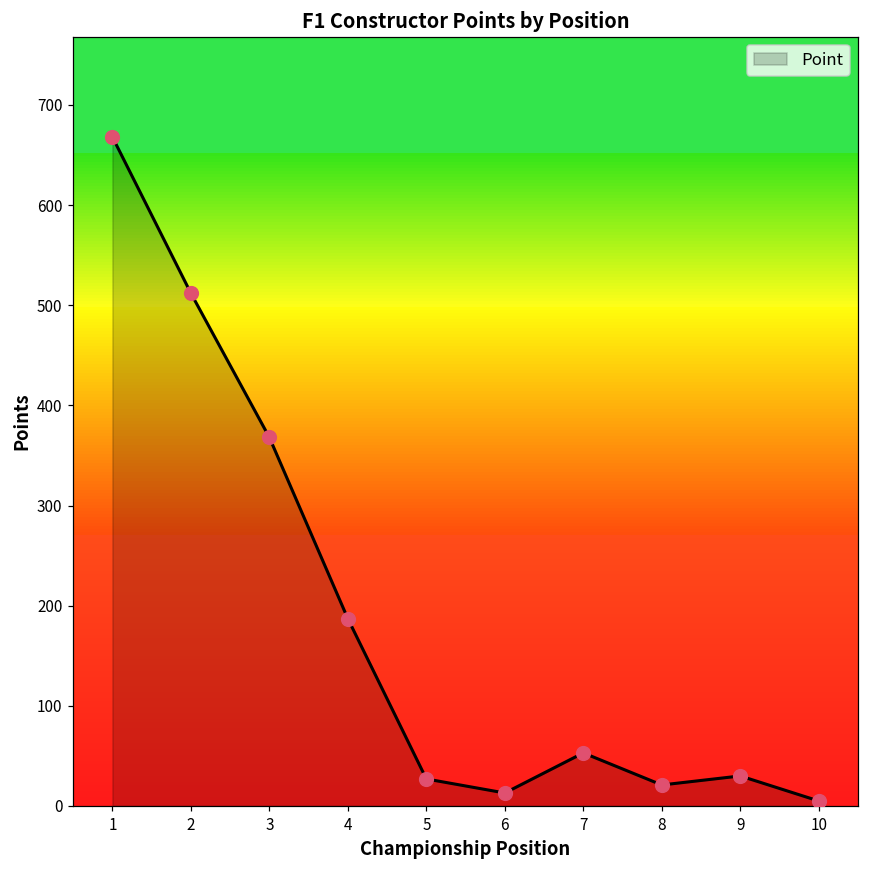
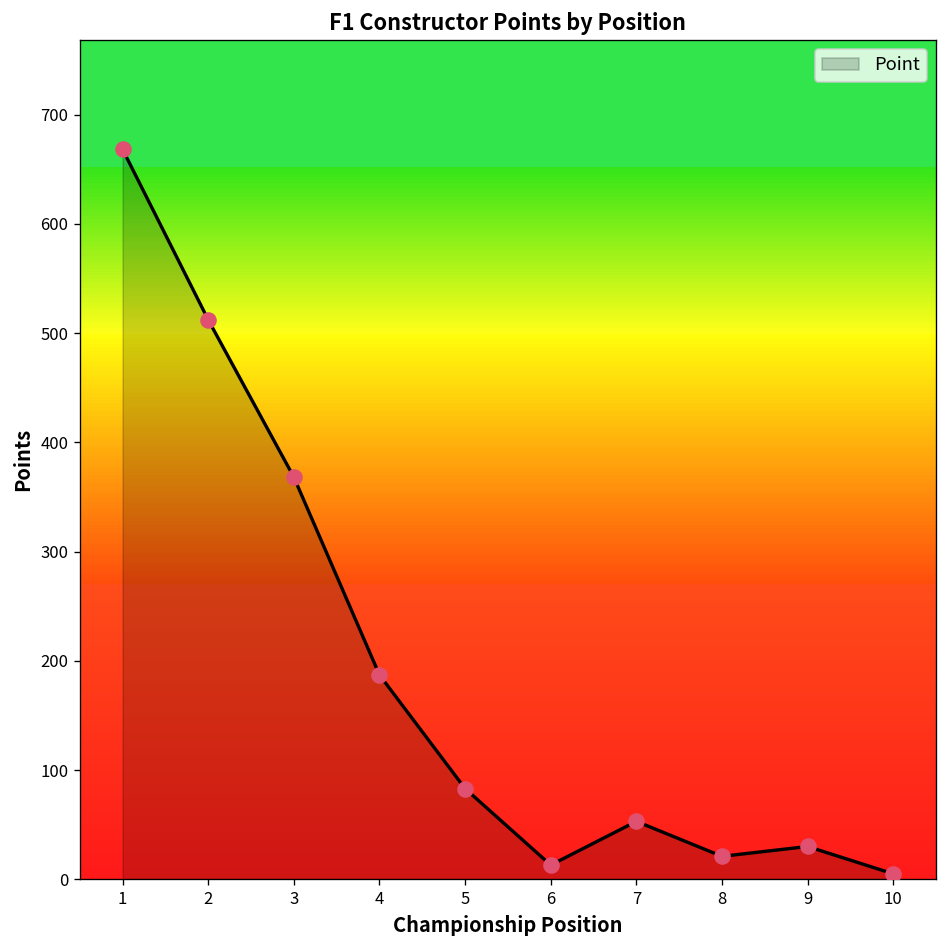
5: 30 -> 80
